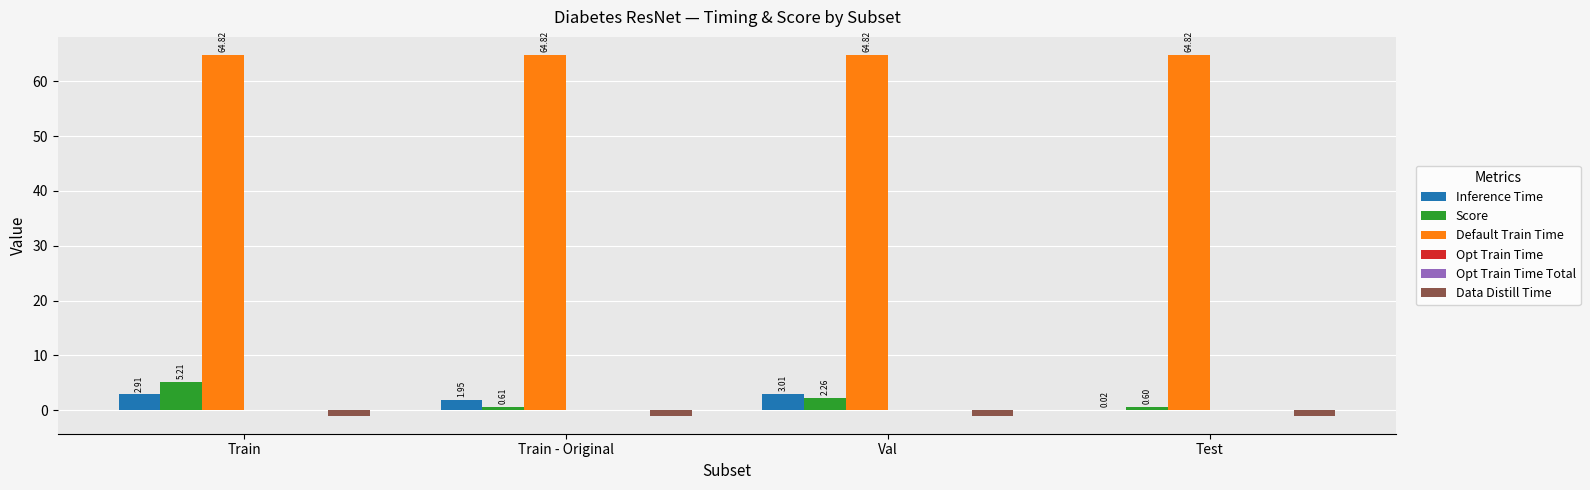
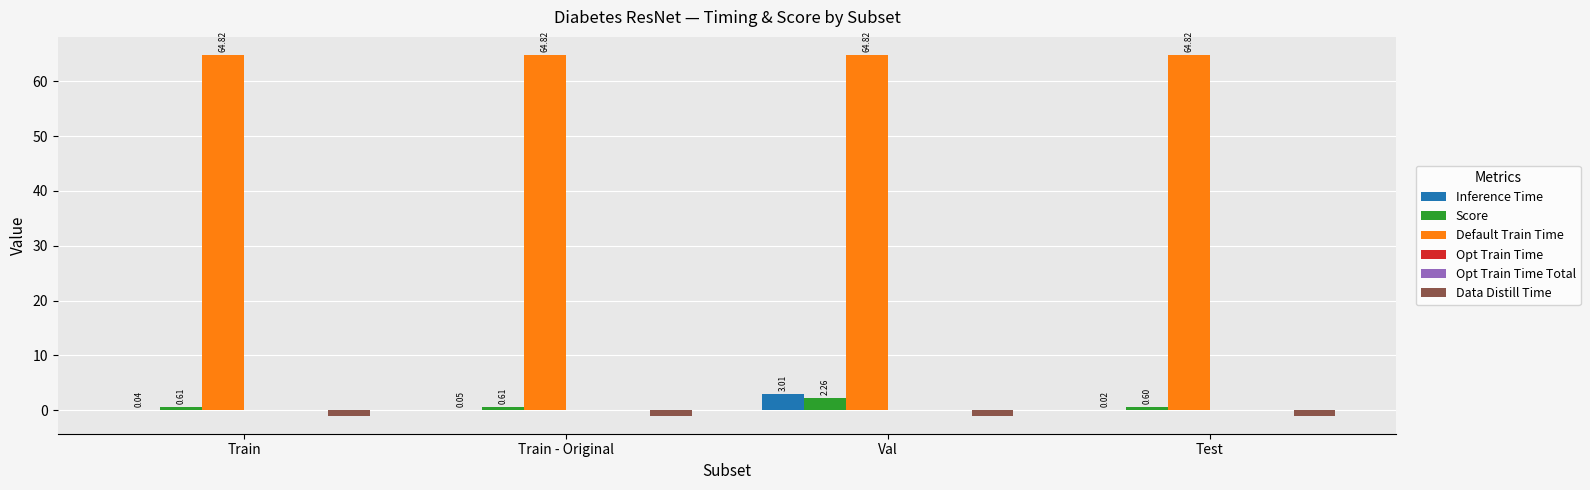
Inference Time, Train: 2.91 -> 0.04
Score, Train: 5.21 -> 0.61
Inference Time, Train - Original: 1.95 -> 0.05
